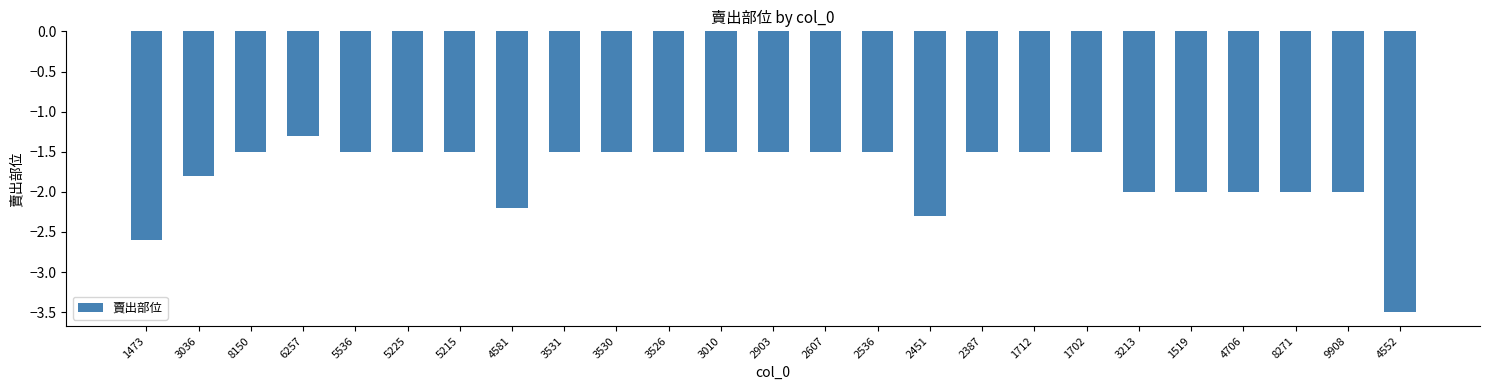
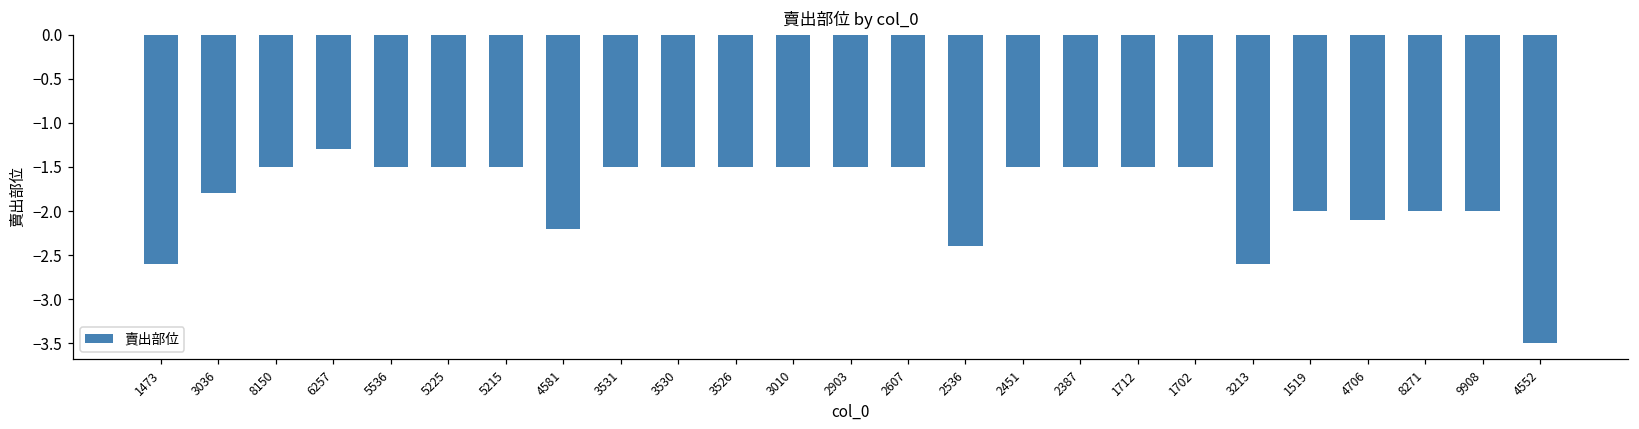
2536: -1.5 -> -2.4
2451: -2.3 -> -1.5
3213: -2.0 -> -2.6
4706: -2.0 -> -2.1
